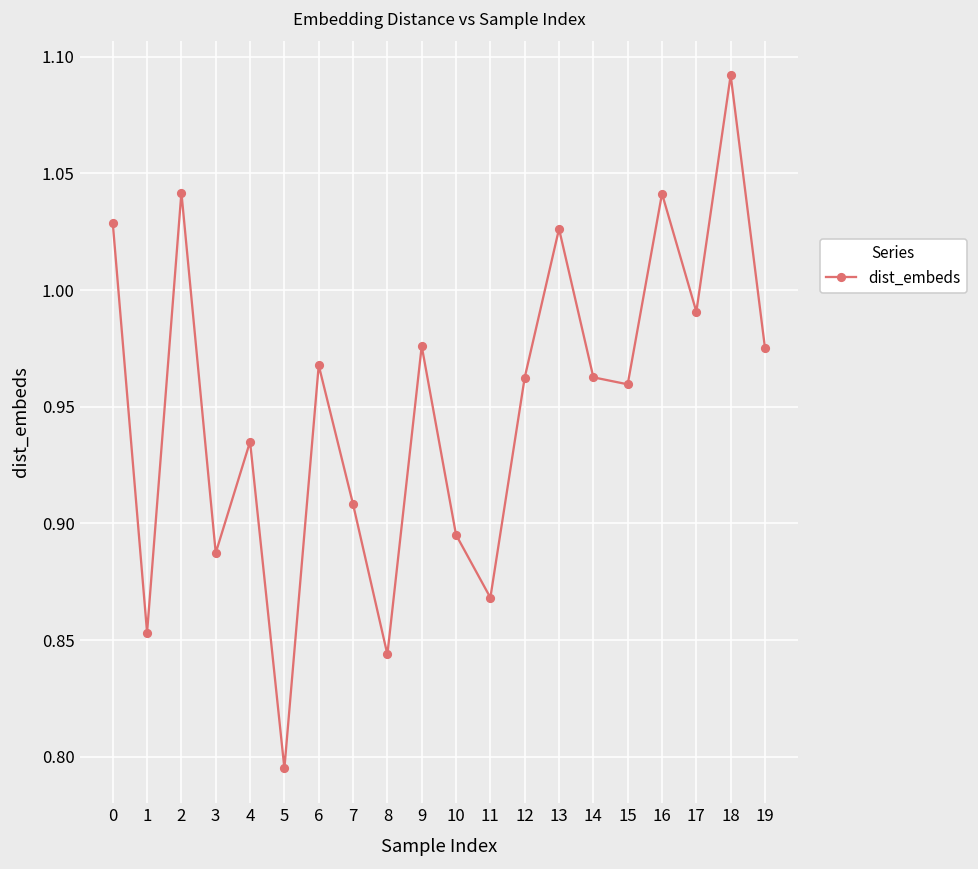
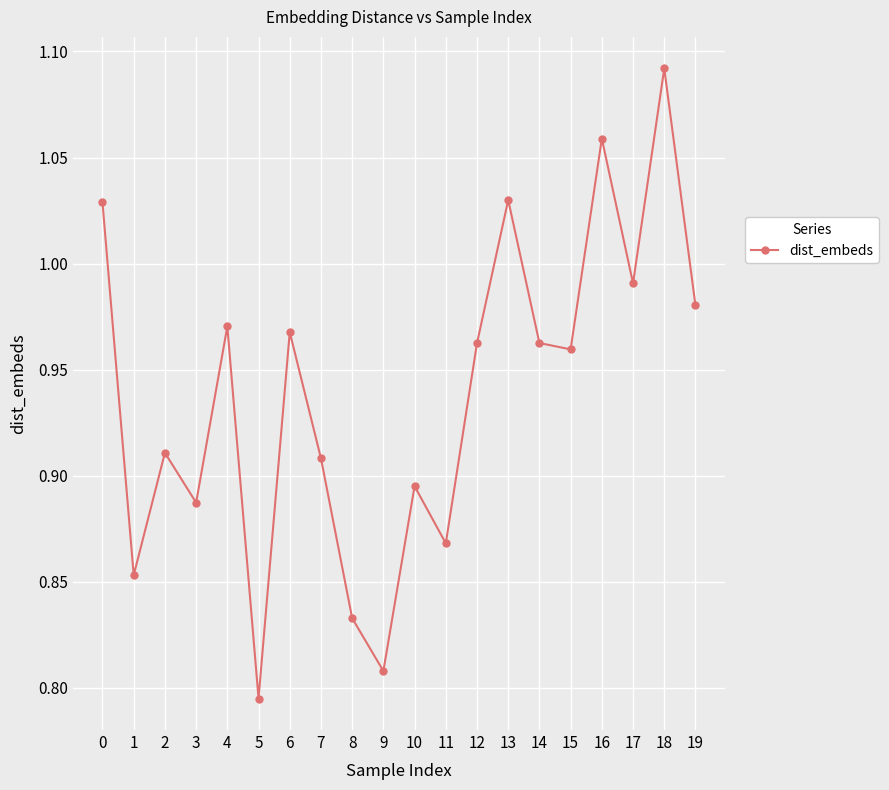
2: 1.042 -> 0.911
4: 0.935 -> 0.970
8: 0.844 -> 0.833
9: 0.976 -> 0.808
13: 1.026 -> 1.030
16: 1.041 -> 1.059
19: 0.975 -> 0.980
